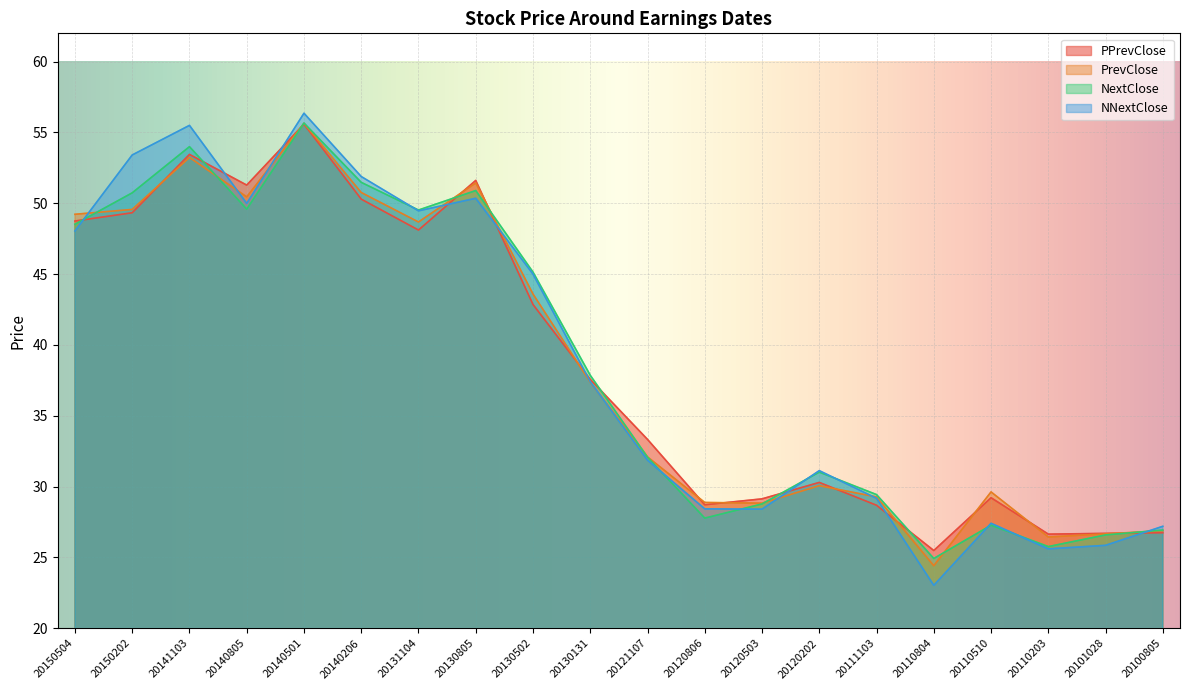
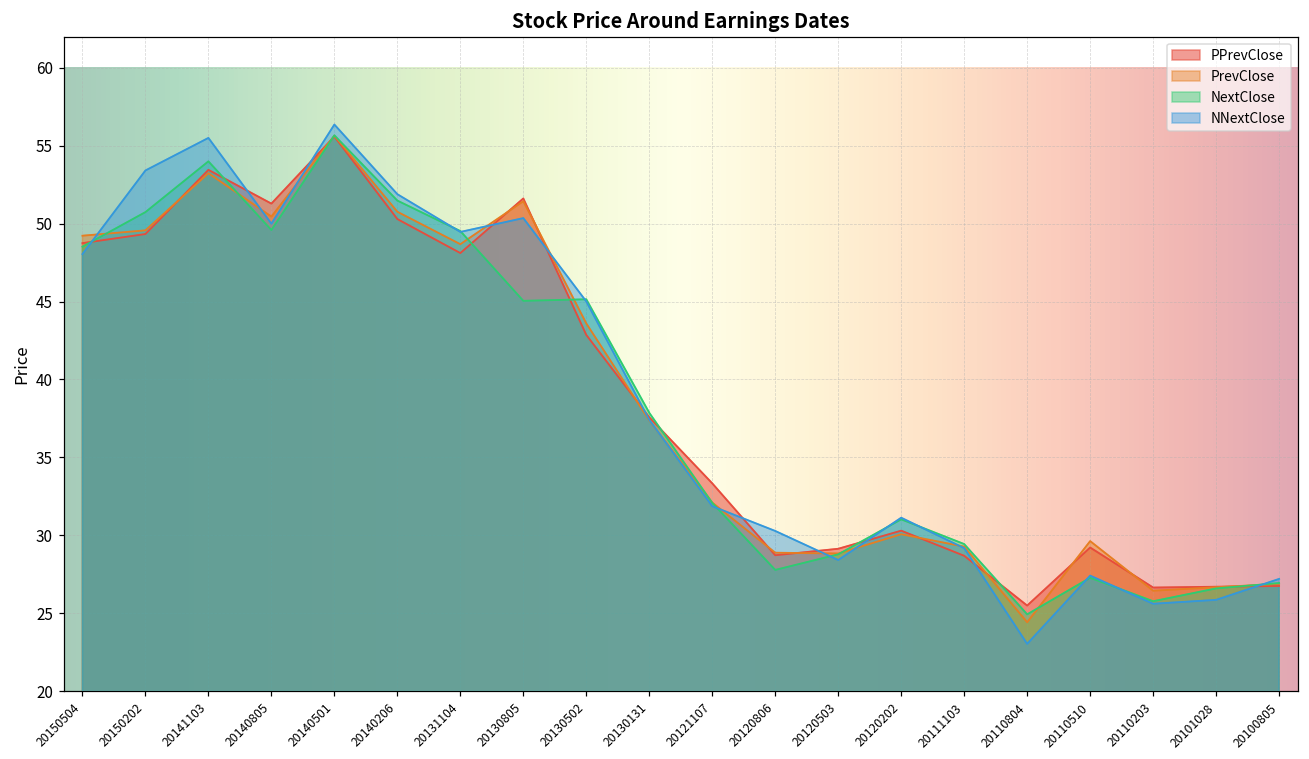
NextClose, 20130805: 50.9 -> 45.0
NNextClose, 20120806: 28.4 -> 30.3
